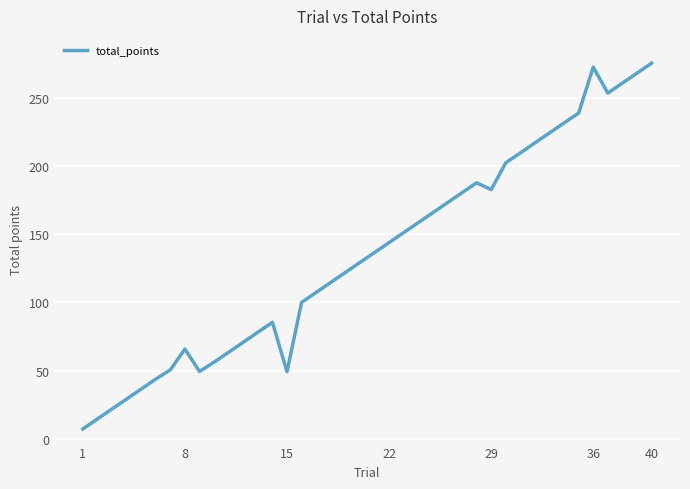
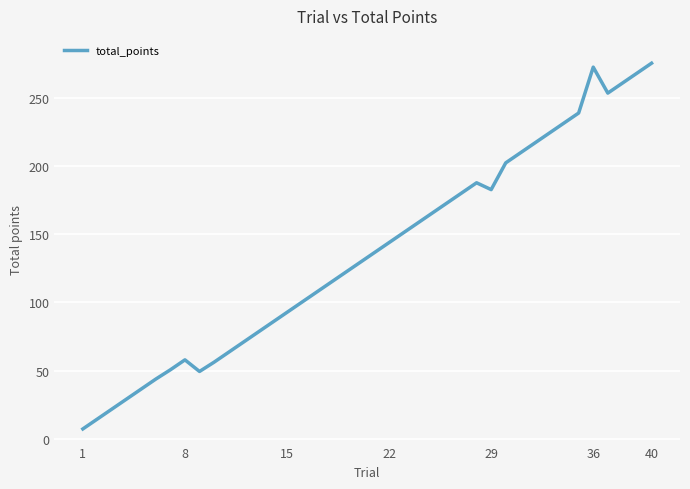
8: 66 -> 58
15: 49 -> 93
